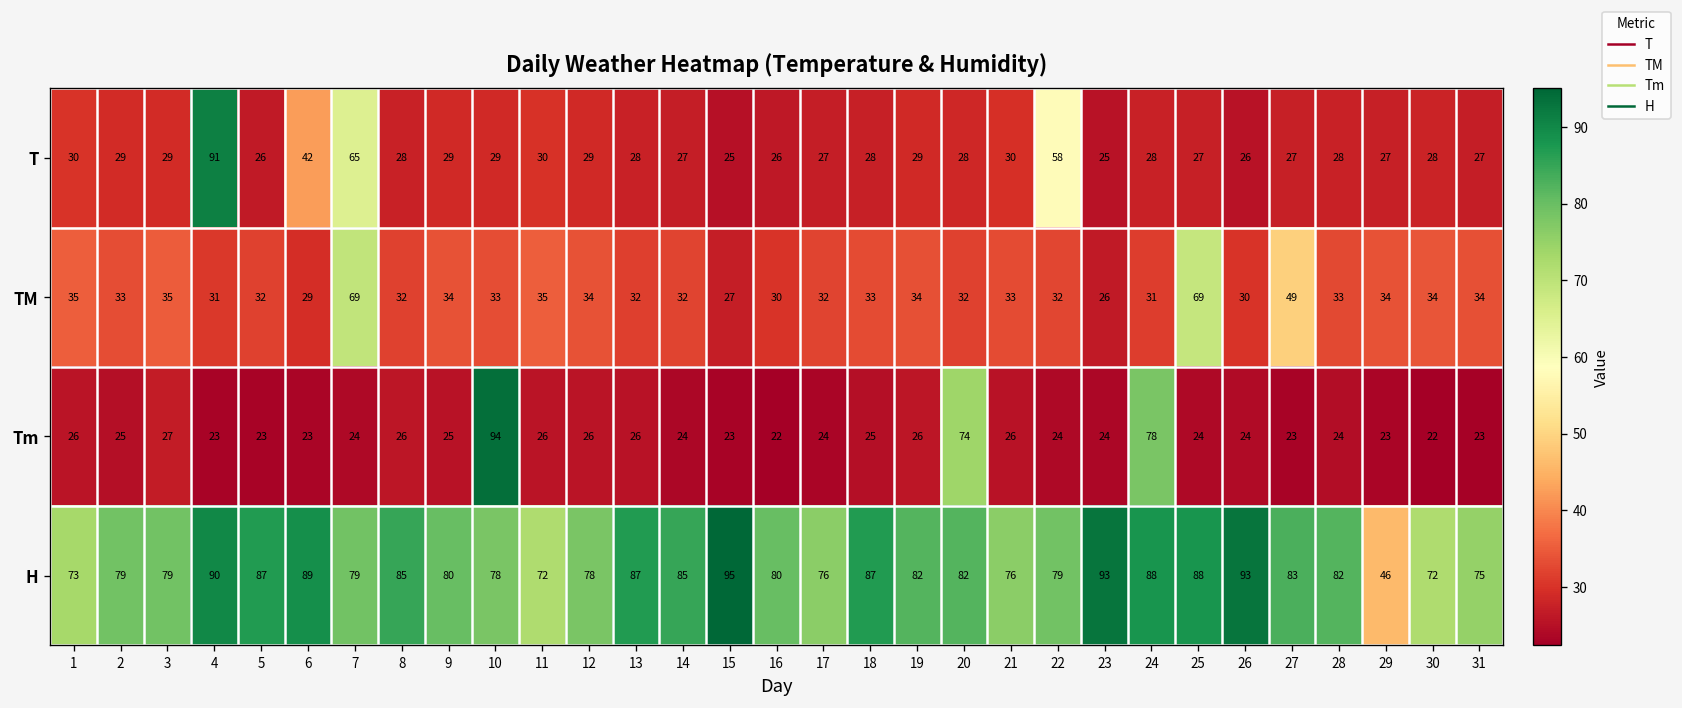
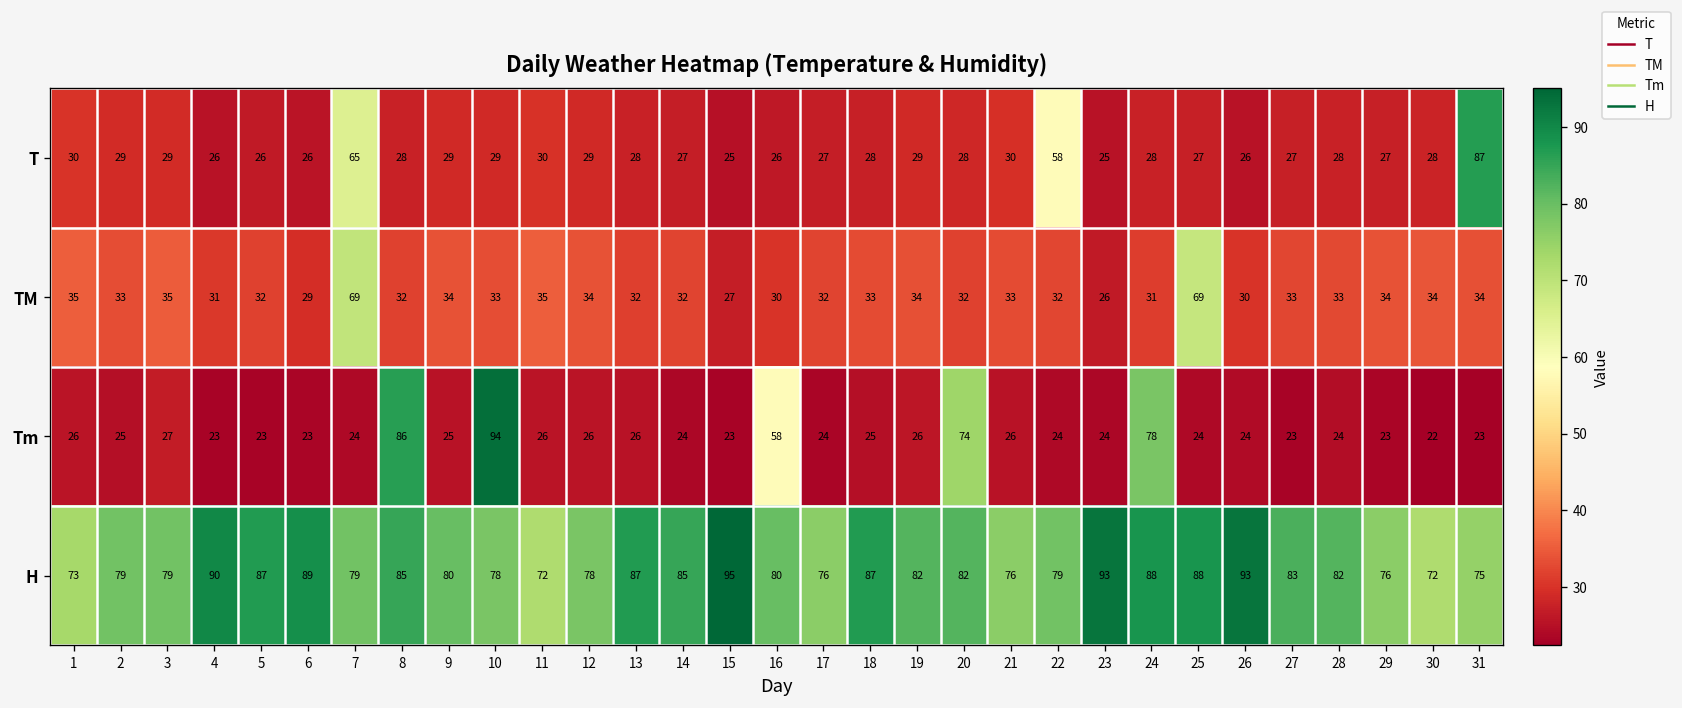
T, 4: 91 -> 26
T, 6: 42 -> 26
T, 31: 27 -> 87
TM, 27: 49 -> 33
Tm, 8: 26 -> 86
Tm, 16: 22 -> 58
H, 29: 46 -> 76
